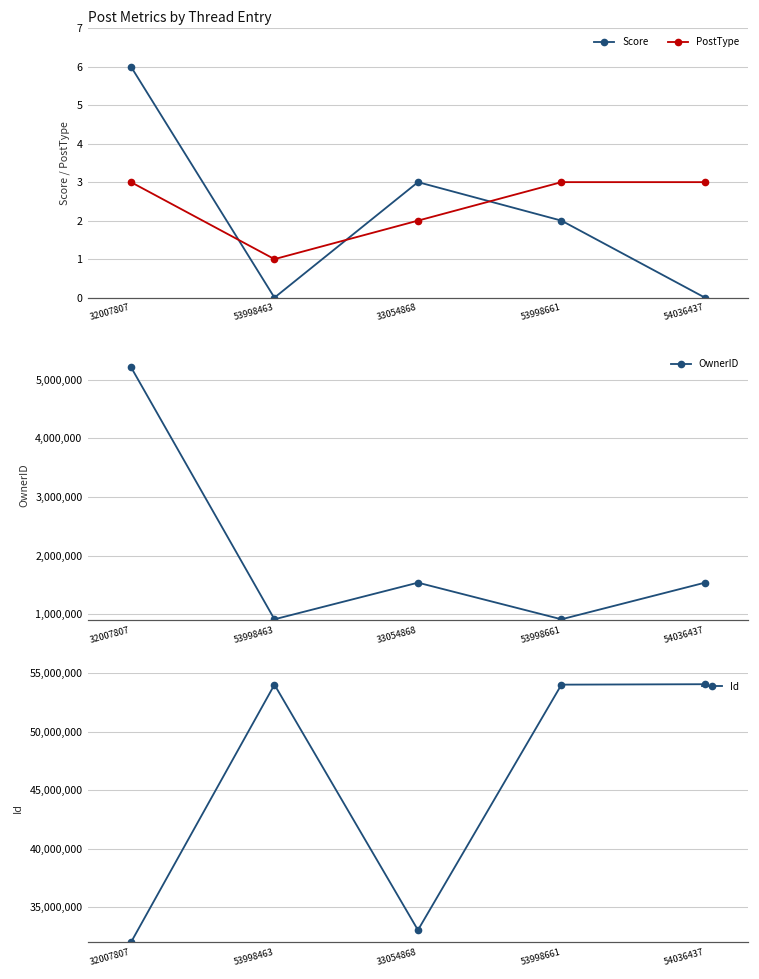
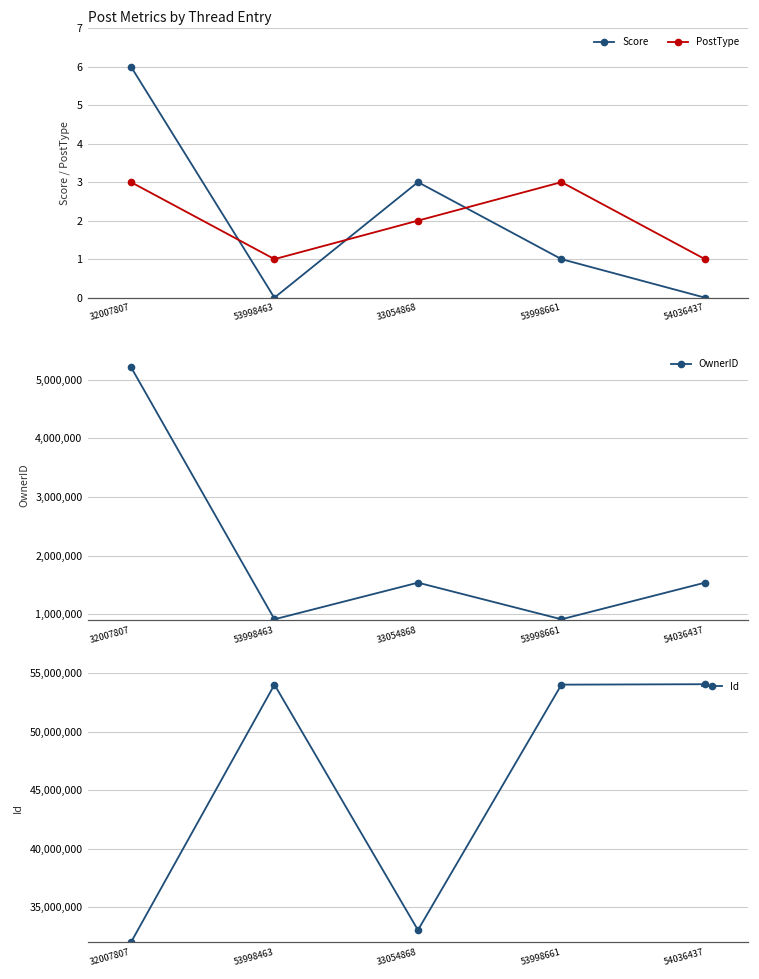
Post Metrics by Thread Entry, Score, 53998661: 2 -> 1
Post Metrics by Thread Entry, PostType, 54036437: 3 -> 1
